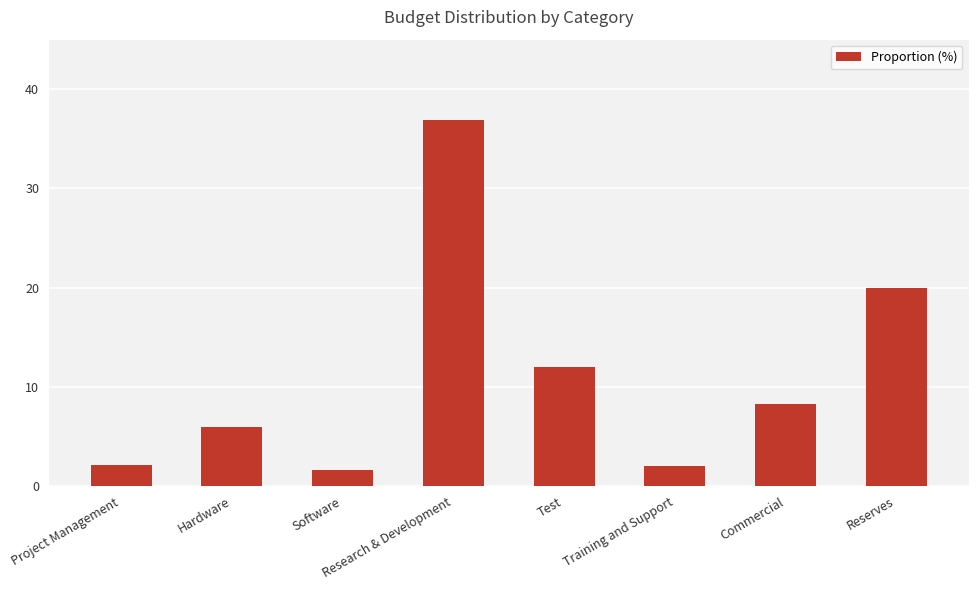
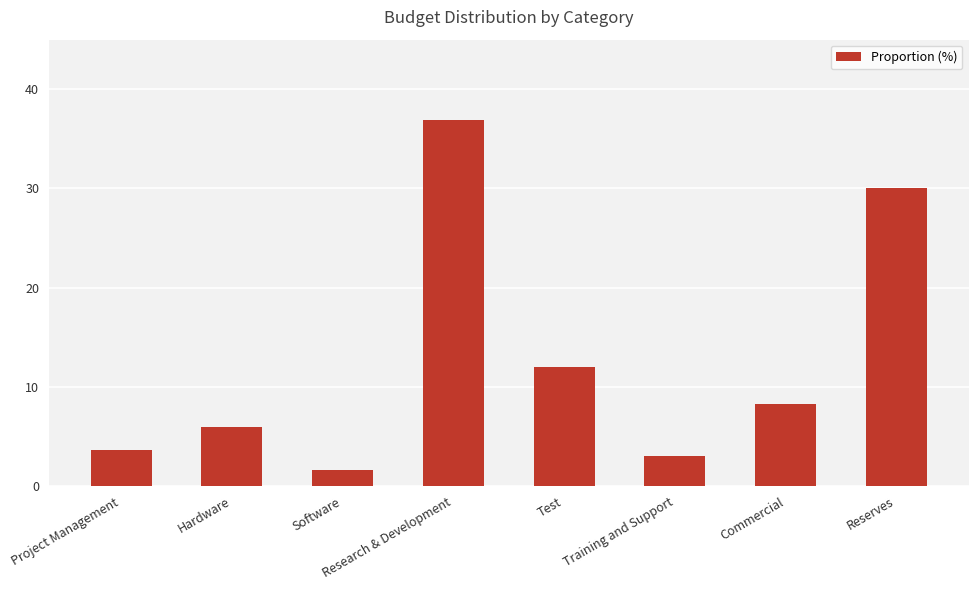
Project Management: 2 -> 4
Training and Support: 2 -> 3
Reserves: 20 -> 30
